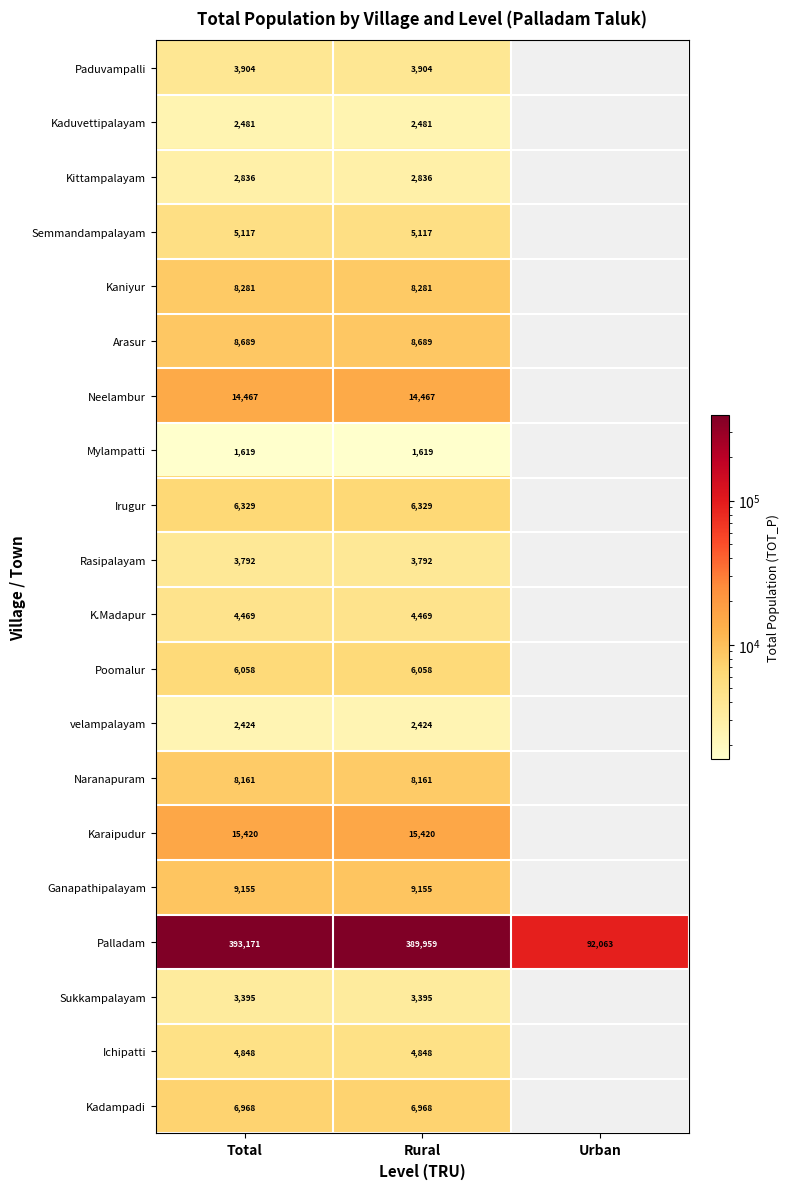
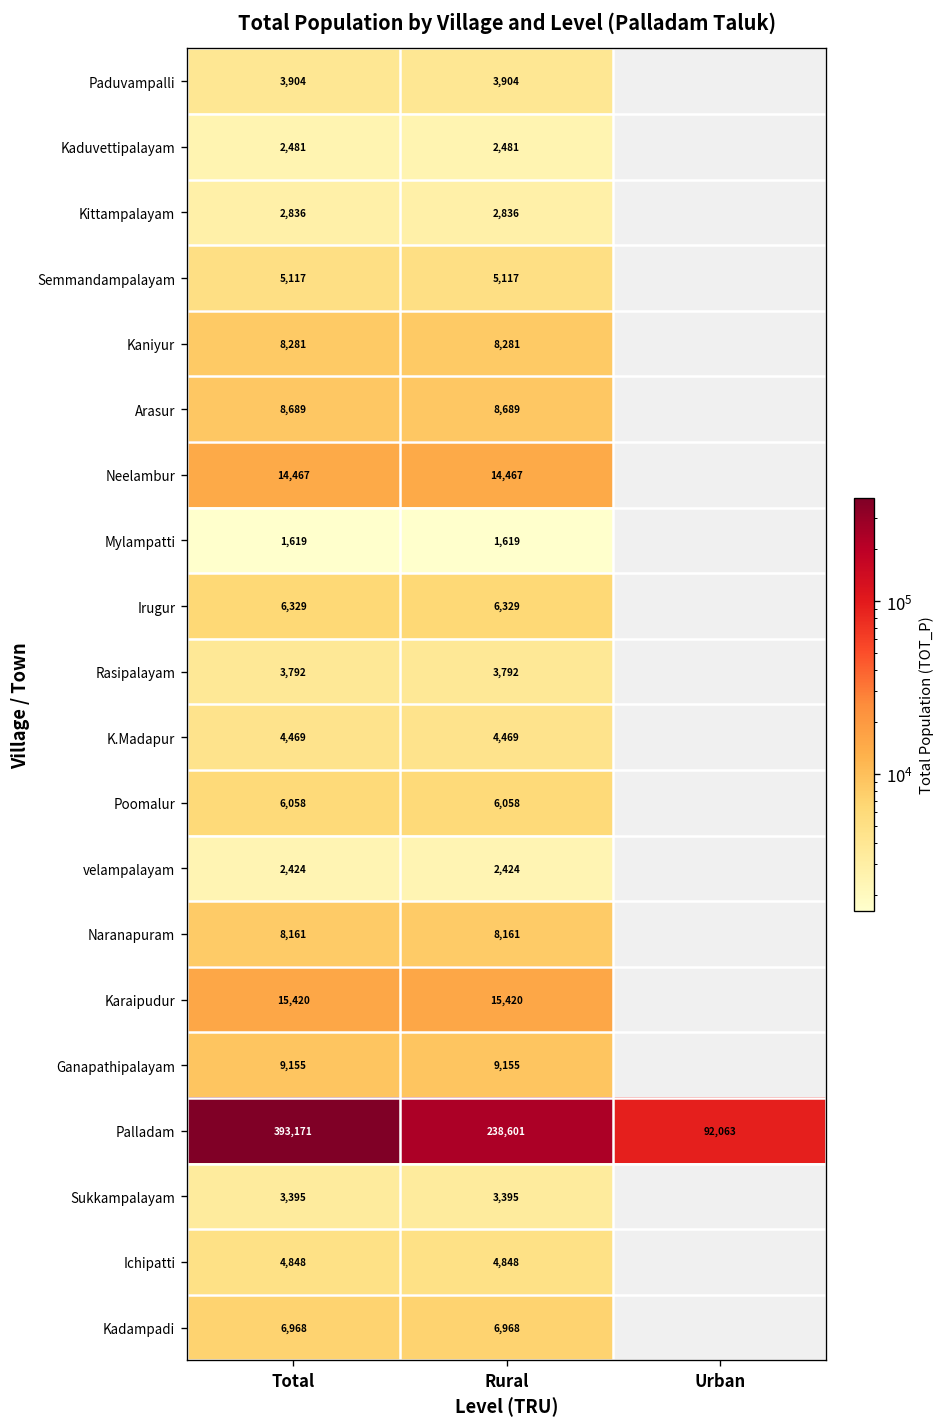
Palladam, Rural: 389,959 -> 238,601
